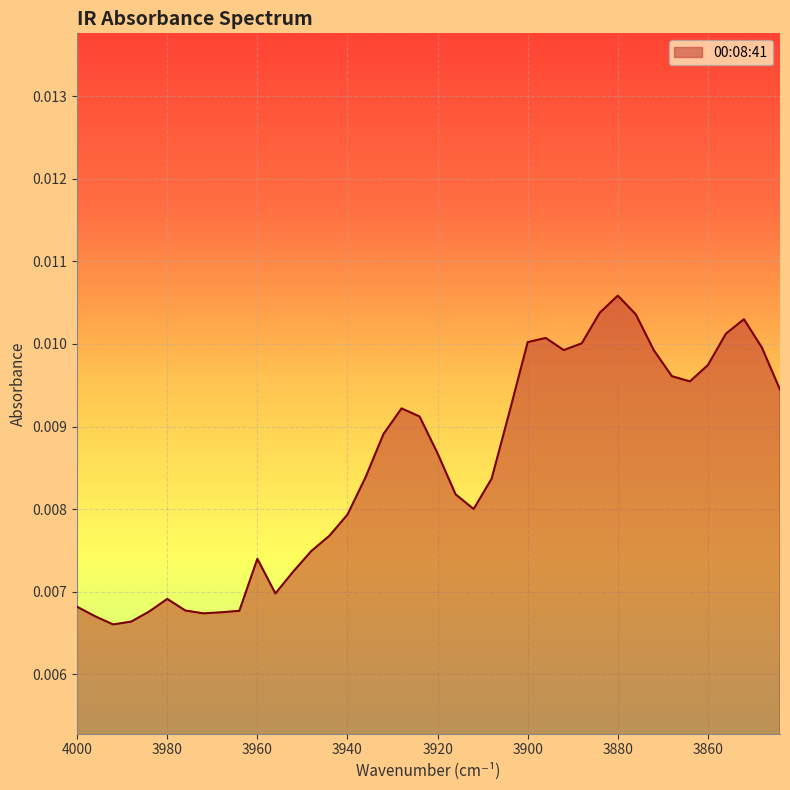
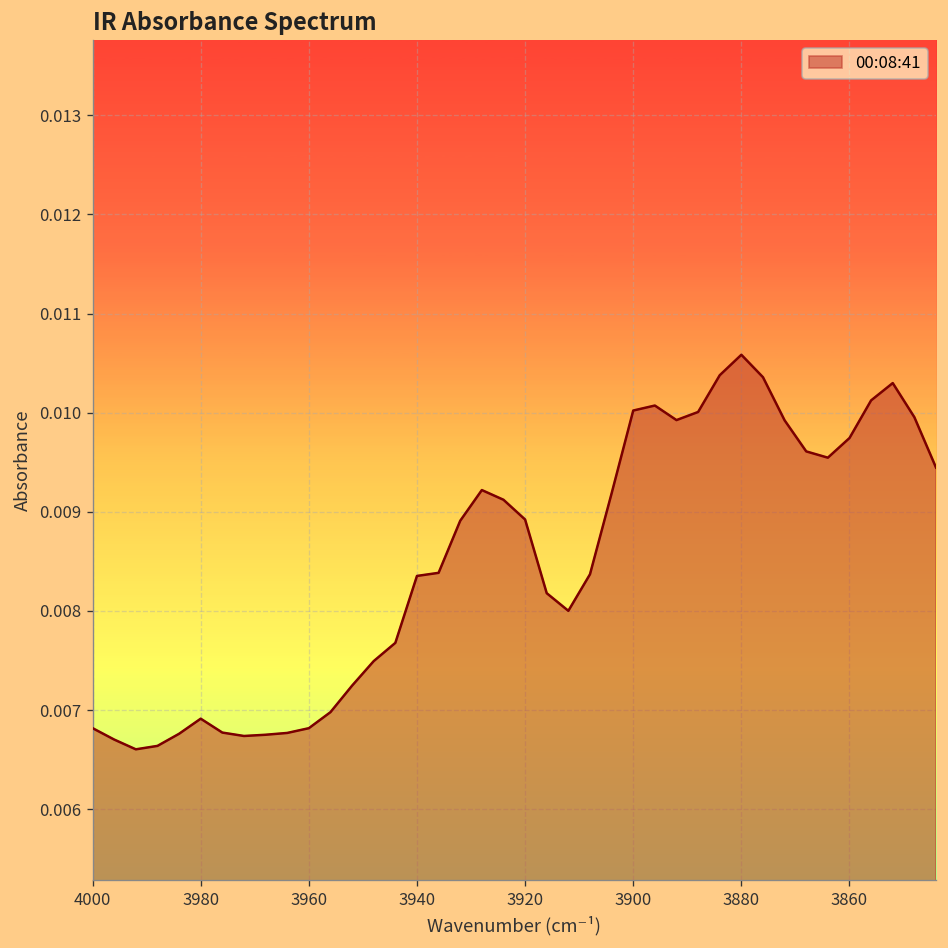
3960: 0.0074 -> 0.0068
3940: 0.0079 -> 0.0084
3920: 0.0087 -> 0.0089
